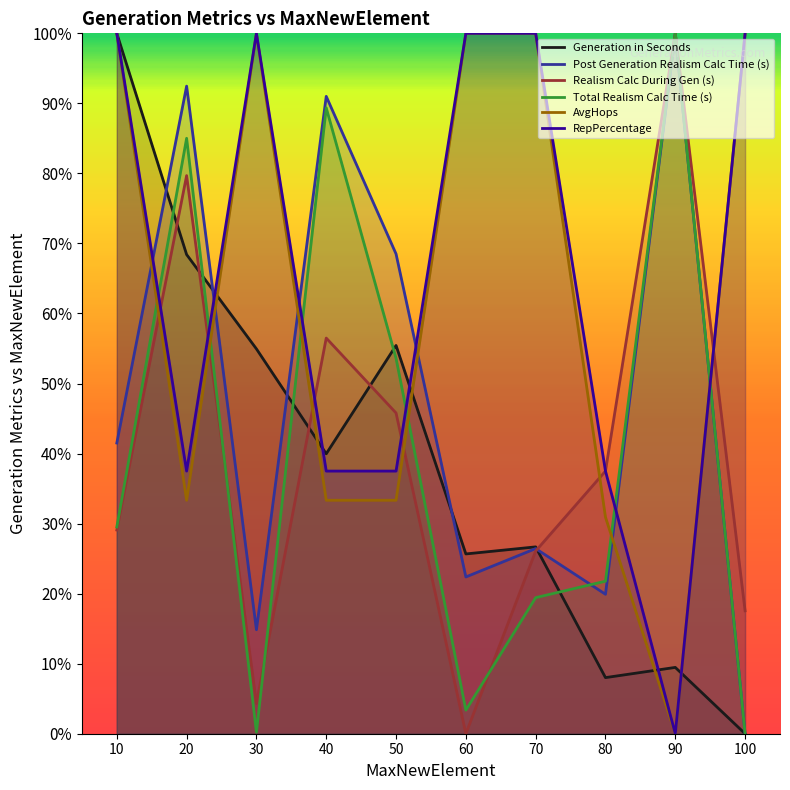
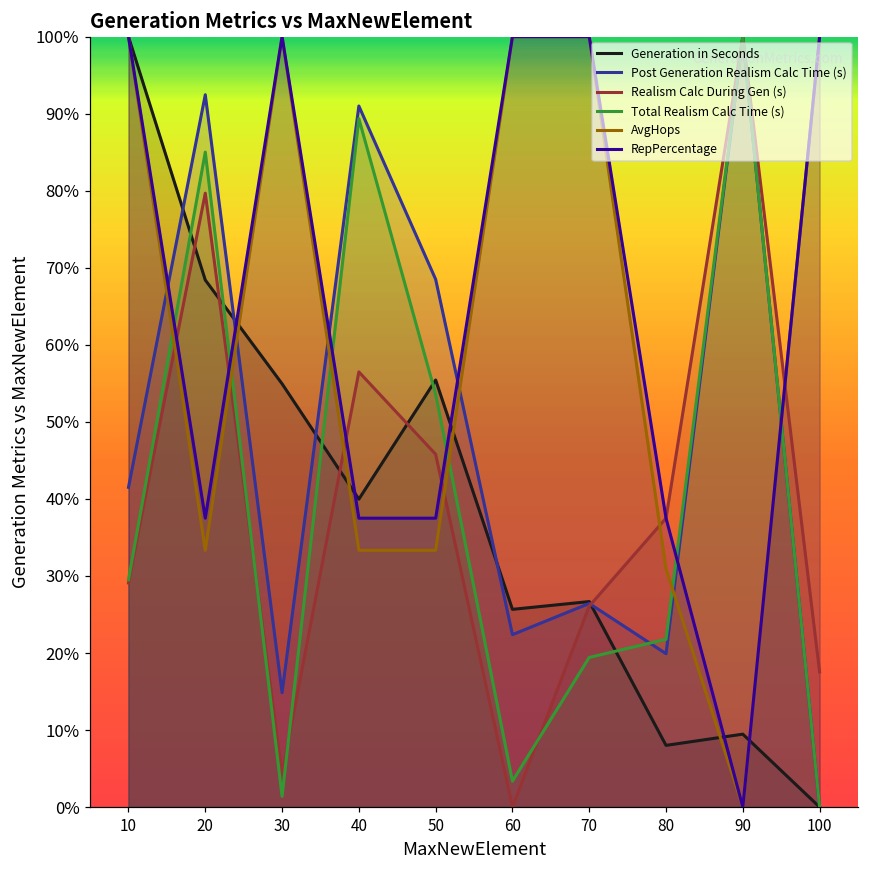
Total Realism Calc Time (s), 30: 0% -> 1%
